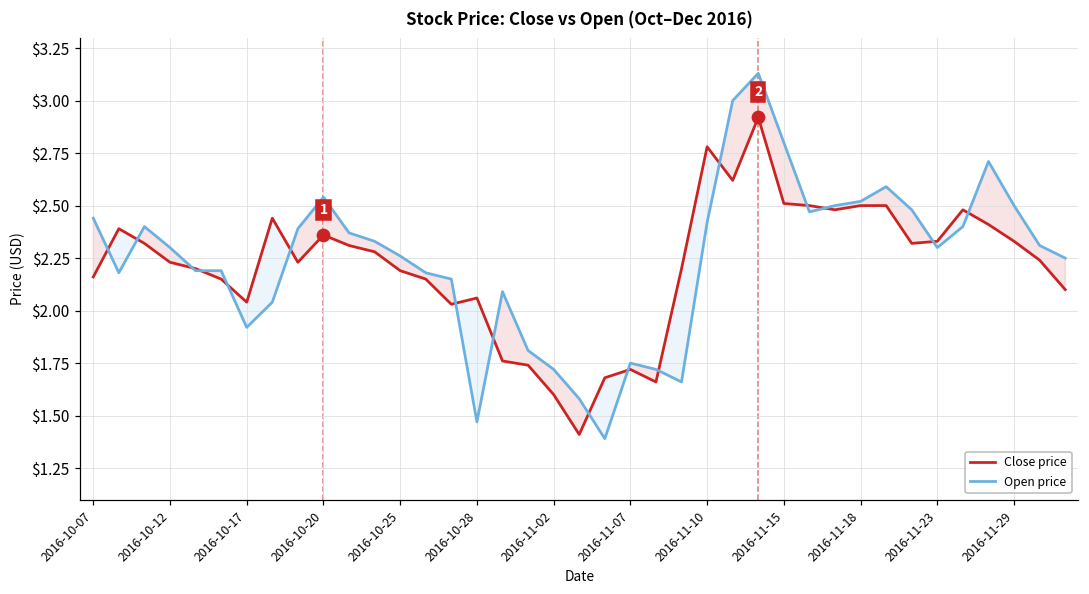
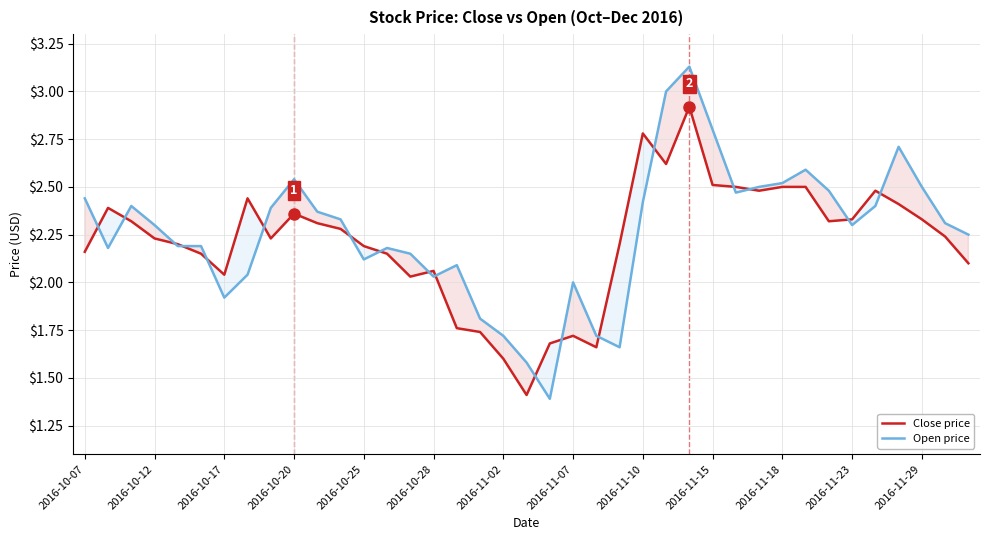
Open price, 2016-10-25: $2.26 -> $2.12
Open price, 2016-10-28: $1.47 -> $2.03
Open price, 2016-11-07: $1.75 -> $2.00
